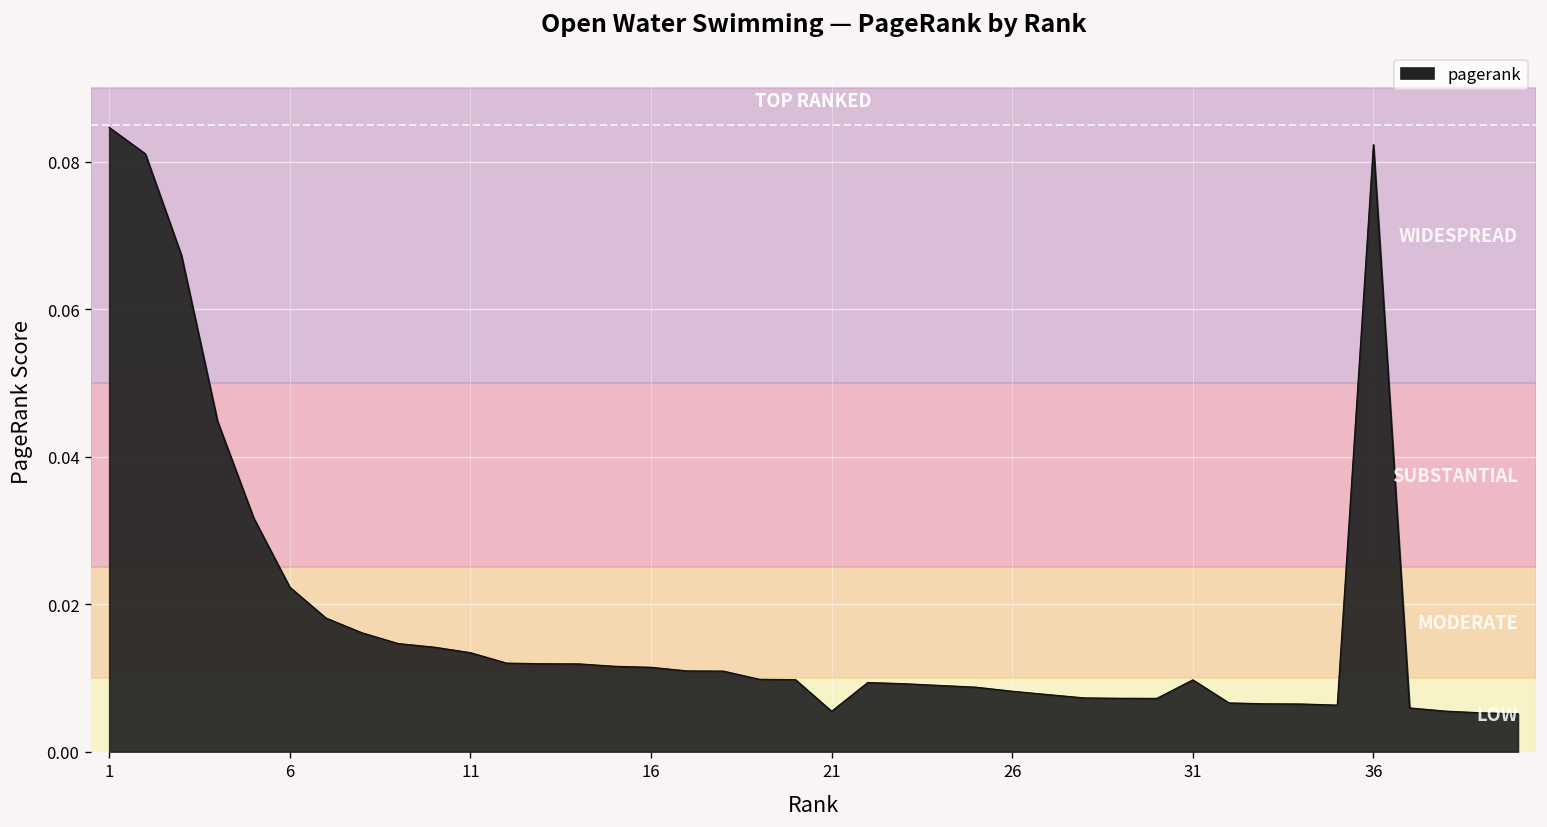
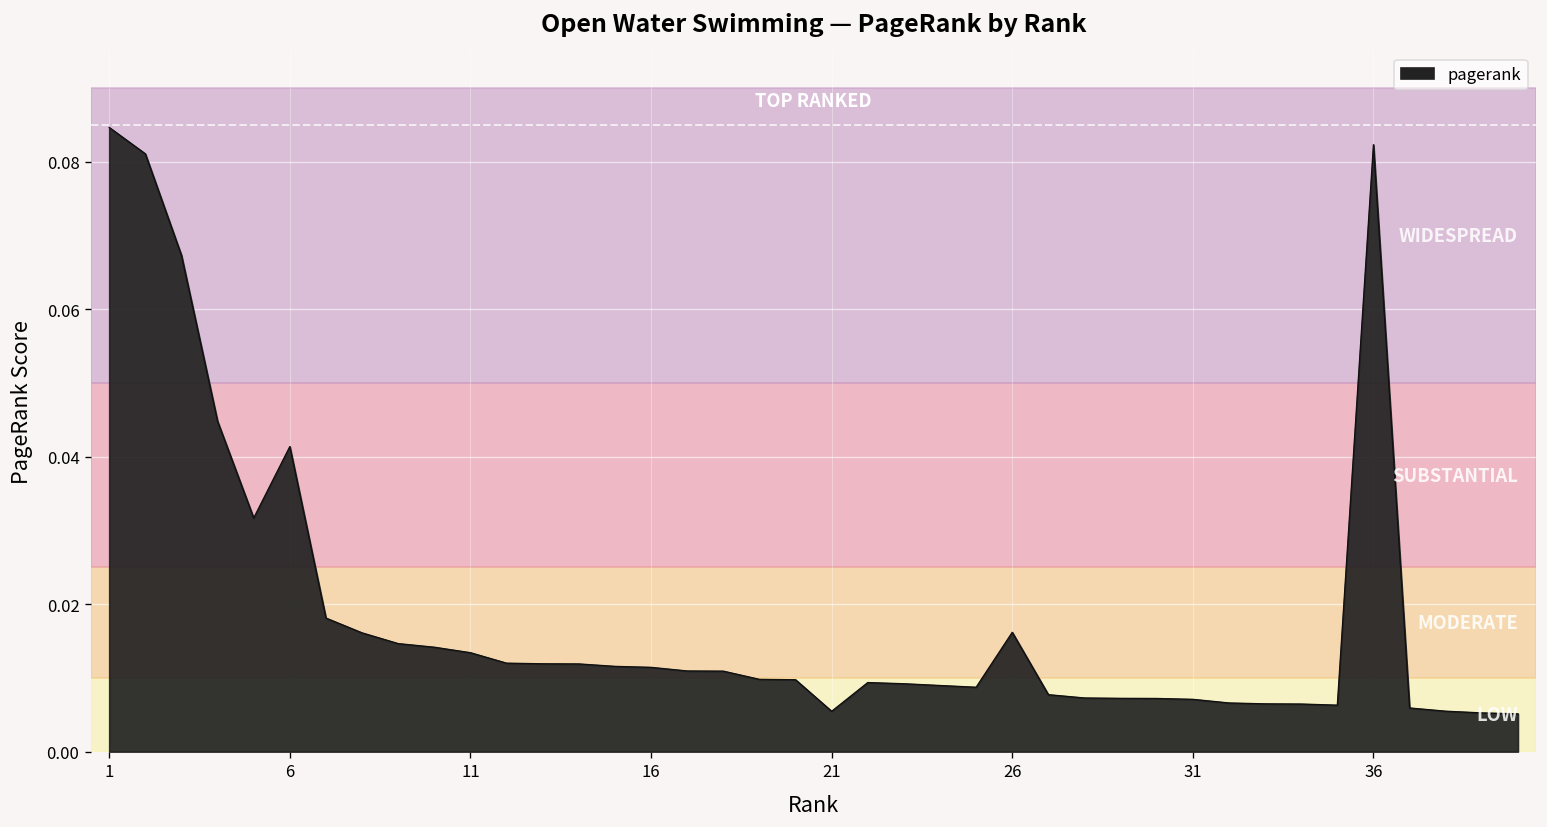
6: 0.022 -> 0.041
26: 0.008 -> 0.016
31: 0.010 -> 0.007
